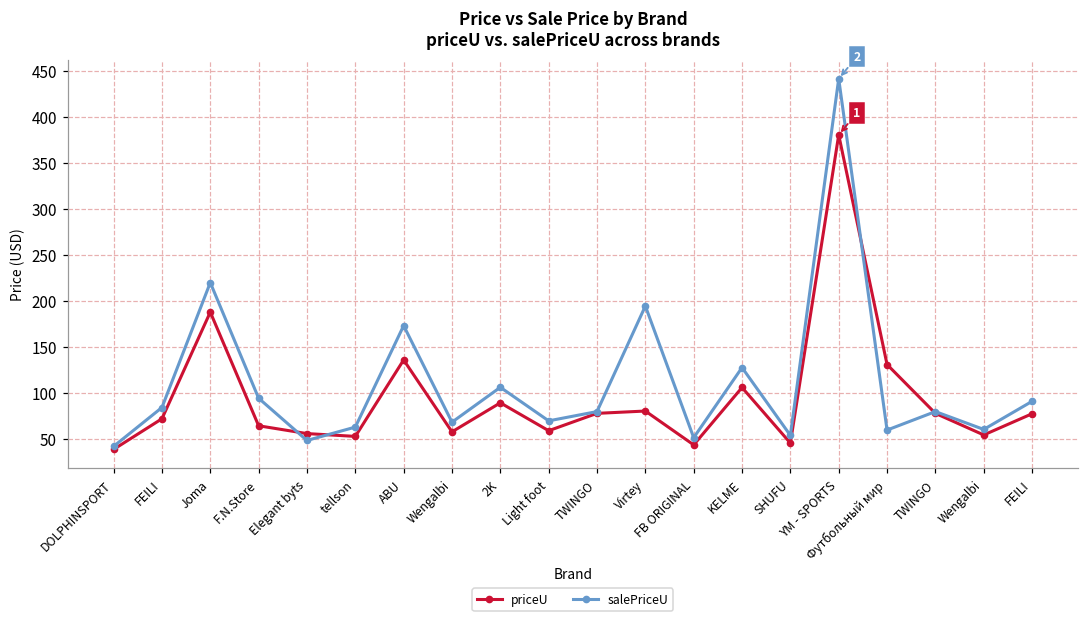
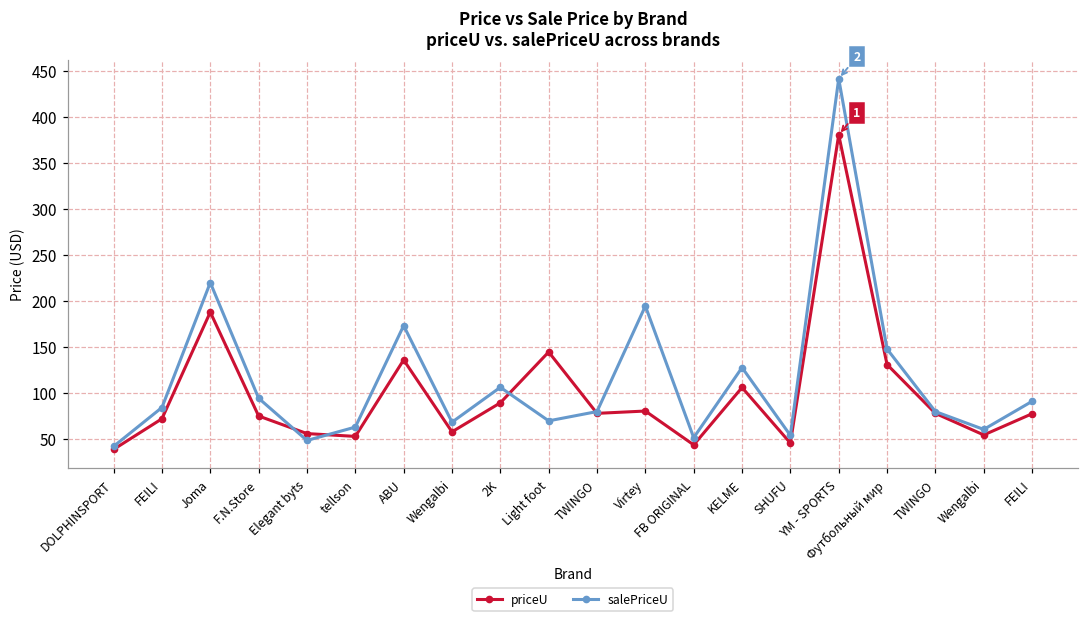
priceU, F.N.Store: 60 -> 70
priceU, Light foot: 60 -> 140
salePriceU, Футбольный мир: 60 -> 150
